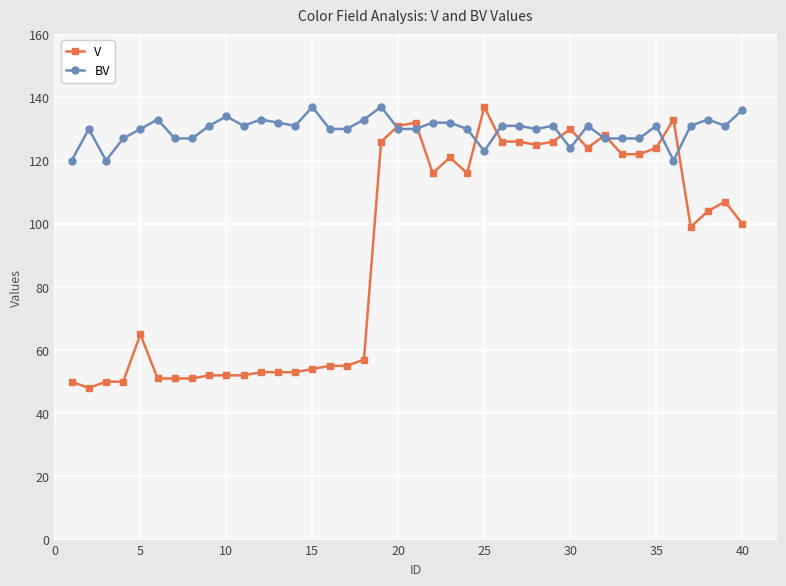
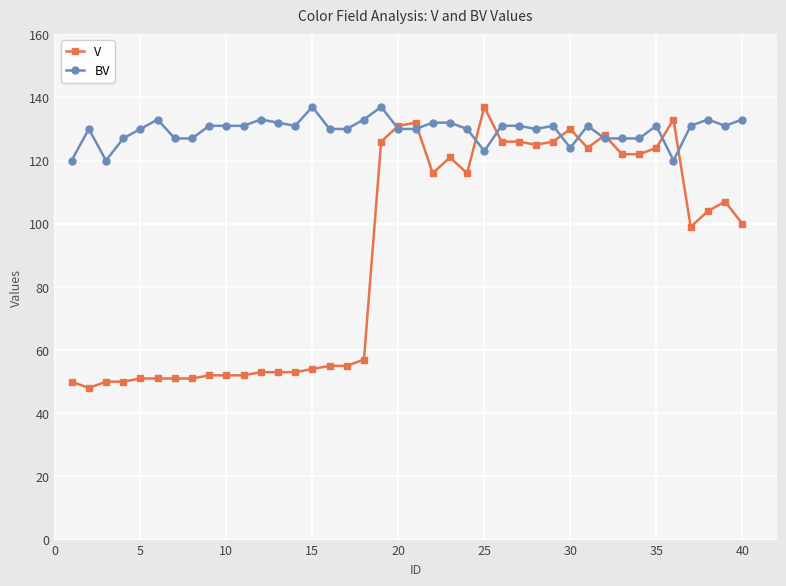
V, 5: 65 -> 51
BV, 10: 134 -> 131
BV, 40: 136 -> 133
